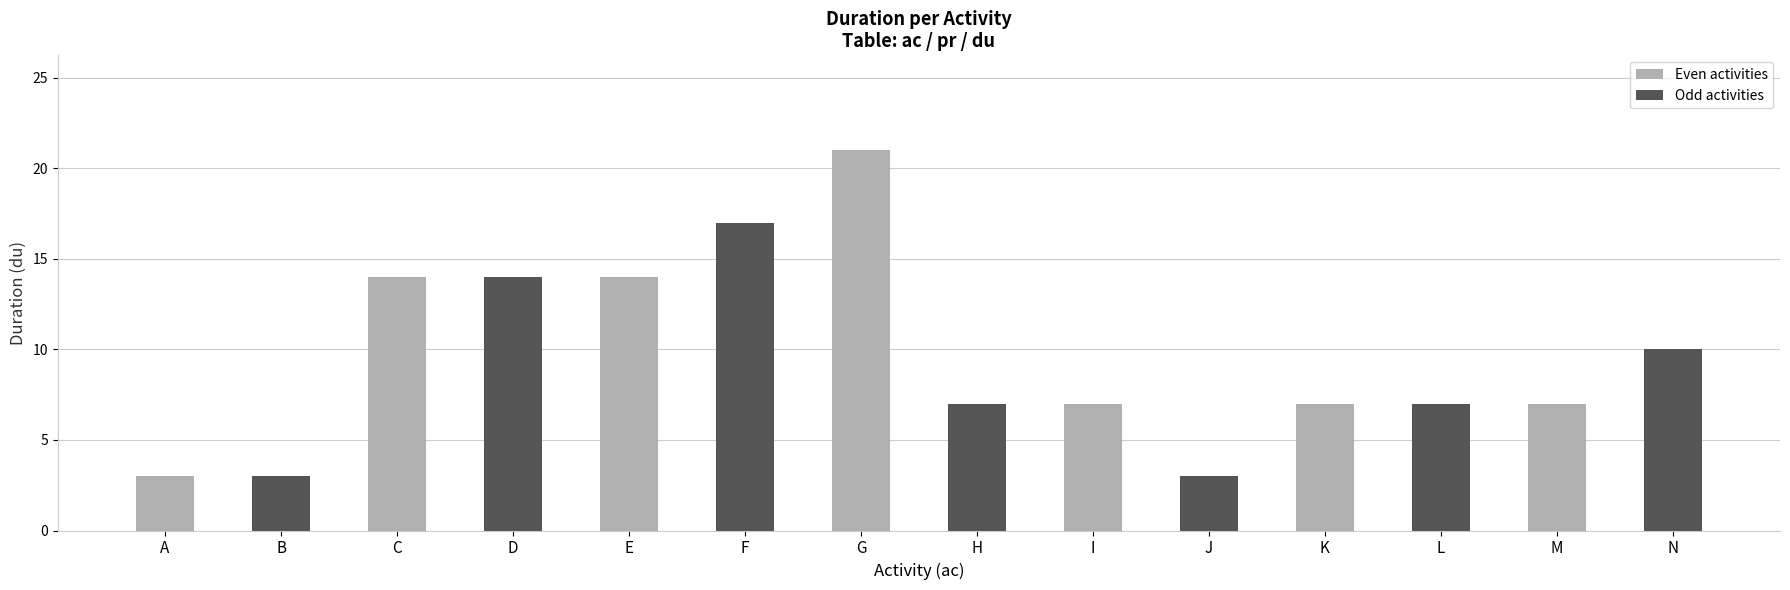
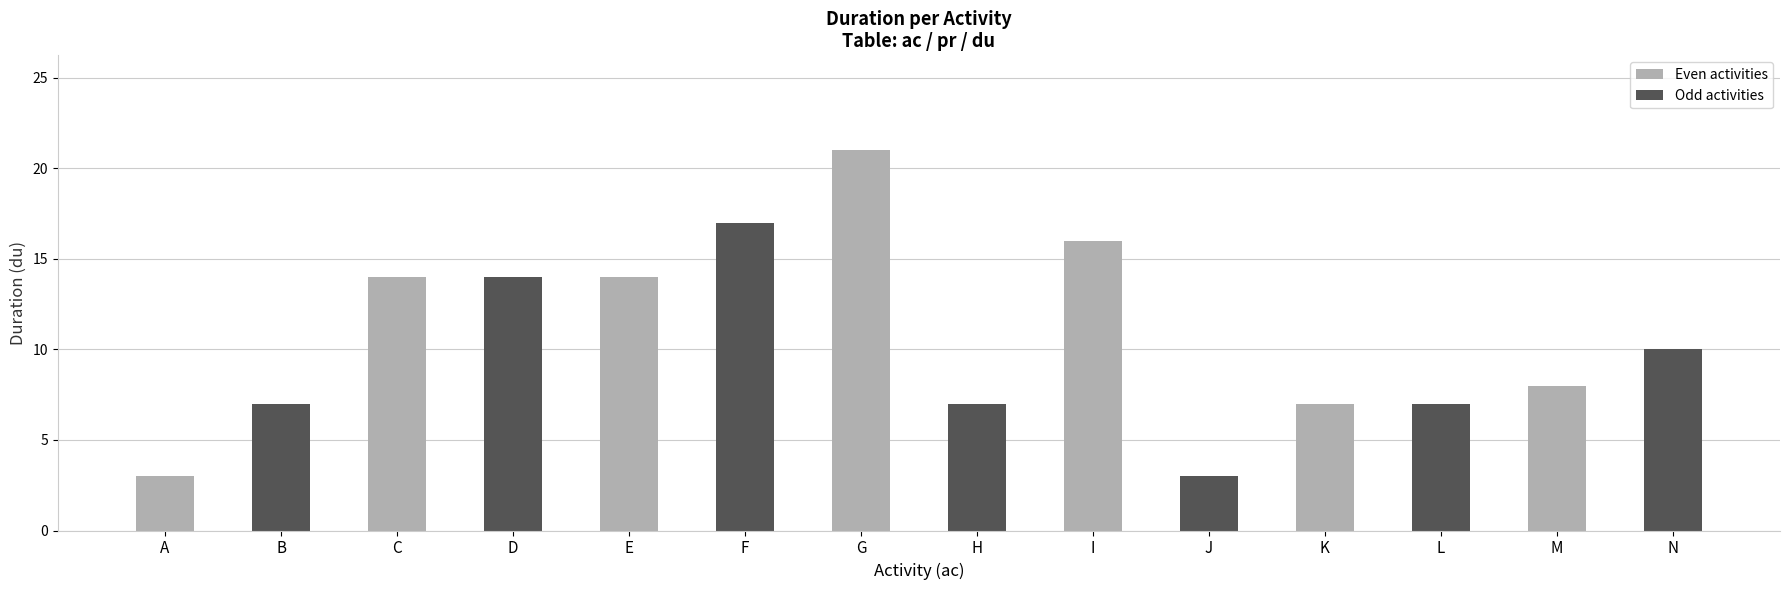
B: 3 -> 7
I: 7 -> 16
M: 7 -> 8
